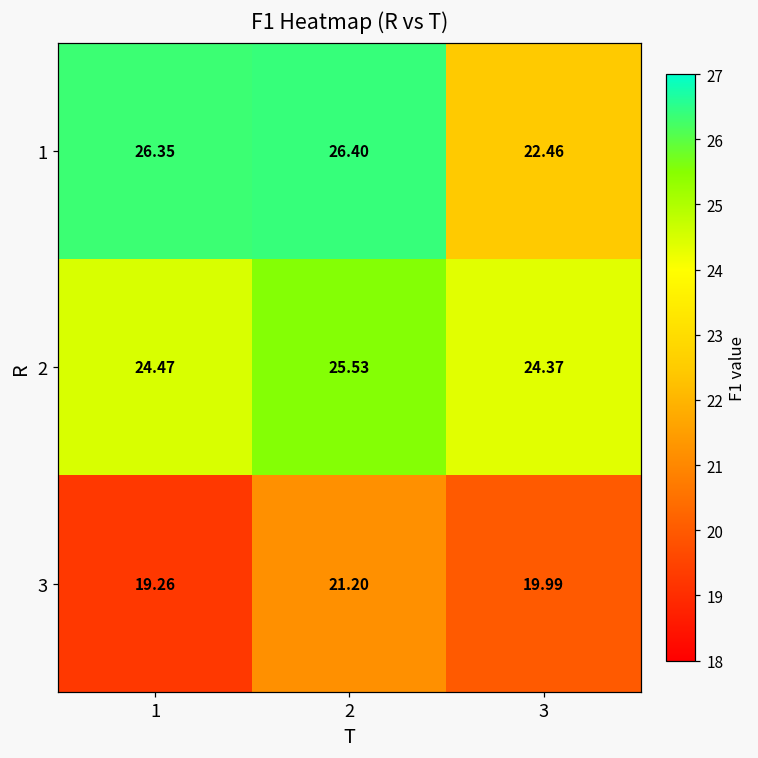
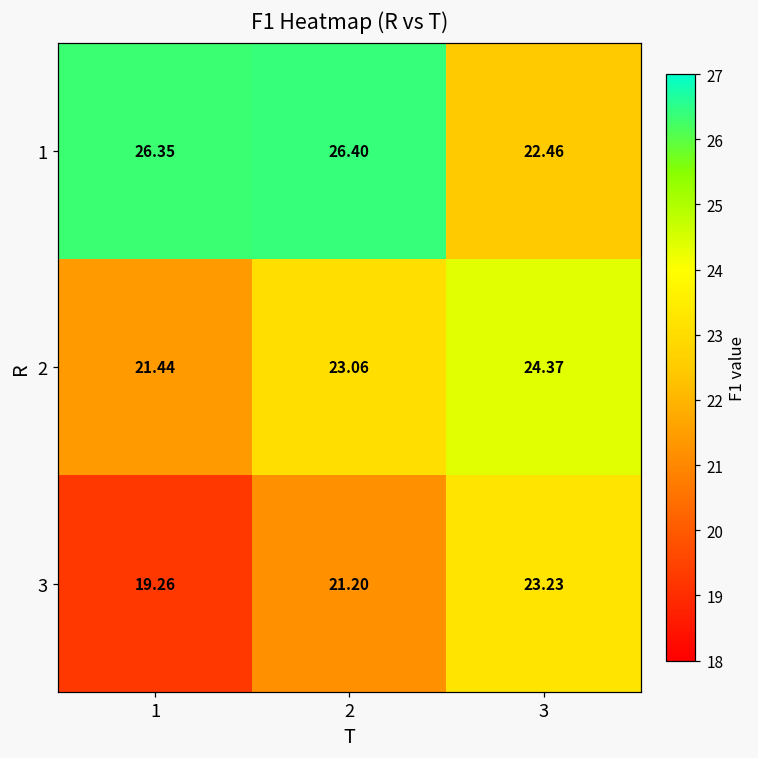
2, 1: 24.47 -> 21.44
2, 2: 25.53 -> 23.06
3, 3: 19.99 -> 23.23
